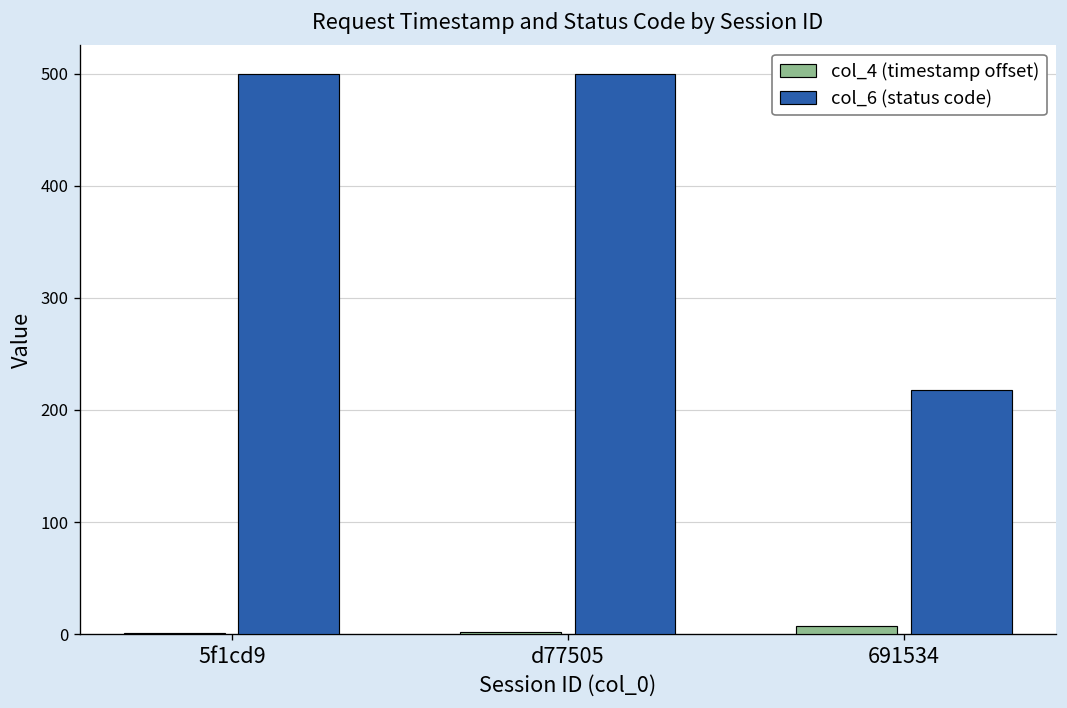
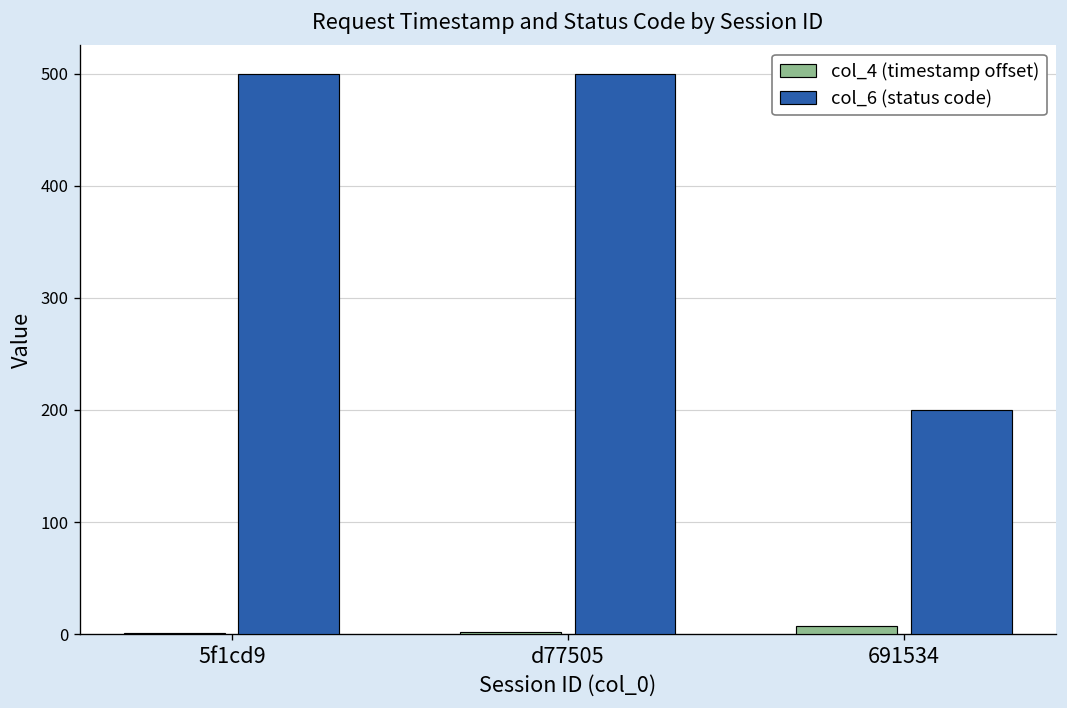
col_6 (status code), 691534: 220 -> 200
